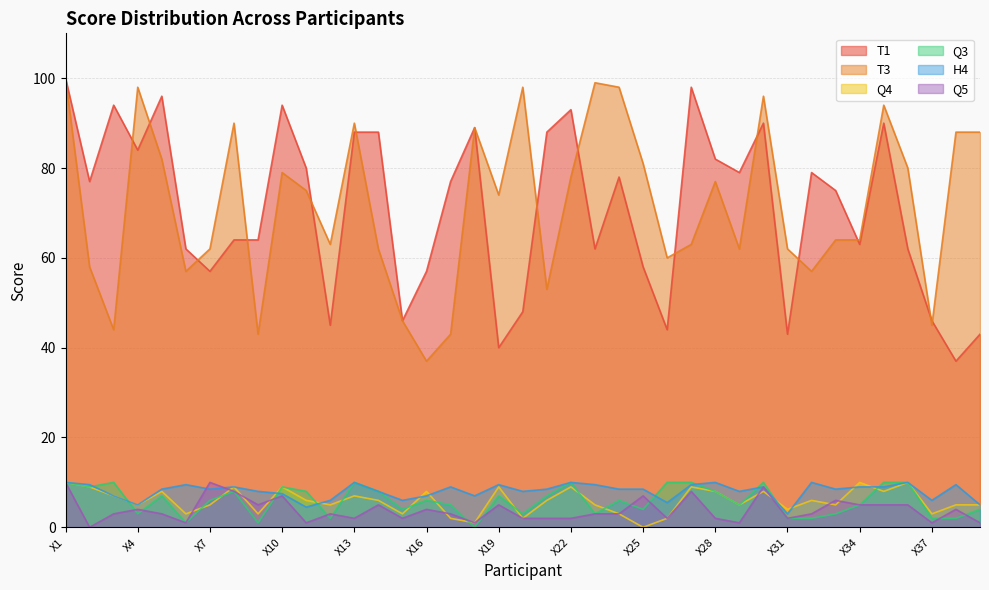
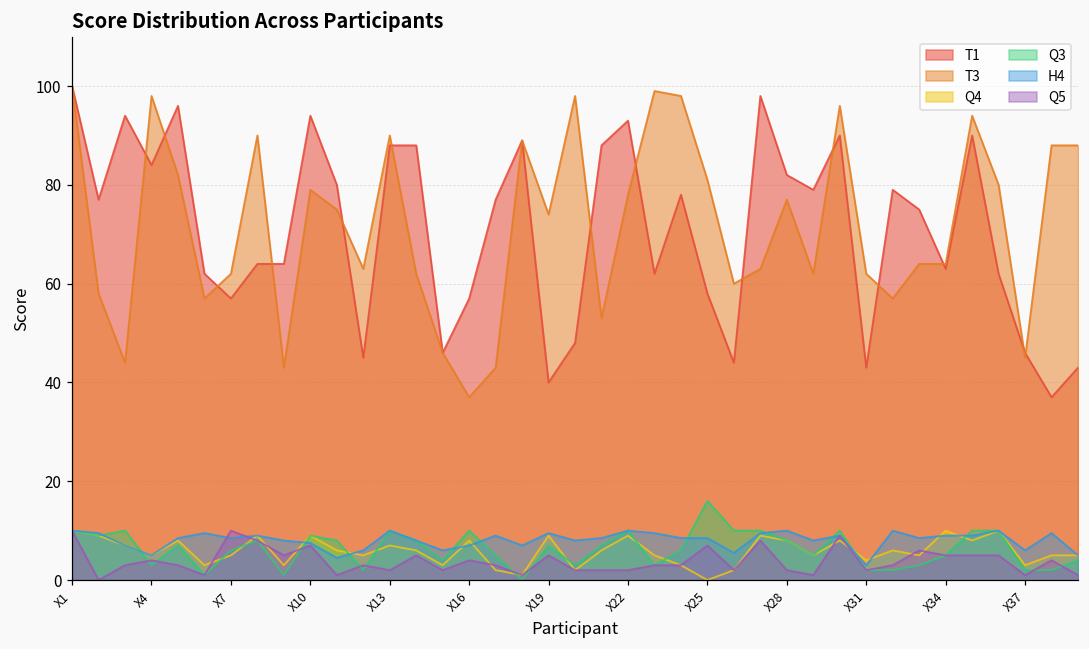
Q3, X16: 6 -> 10
Q3, X25: 4 -> 16
